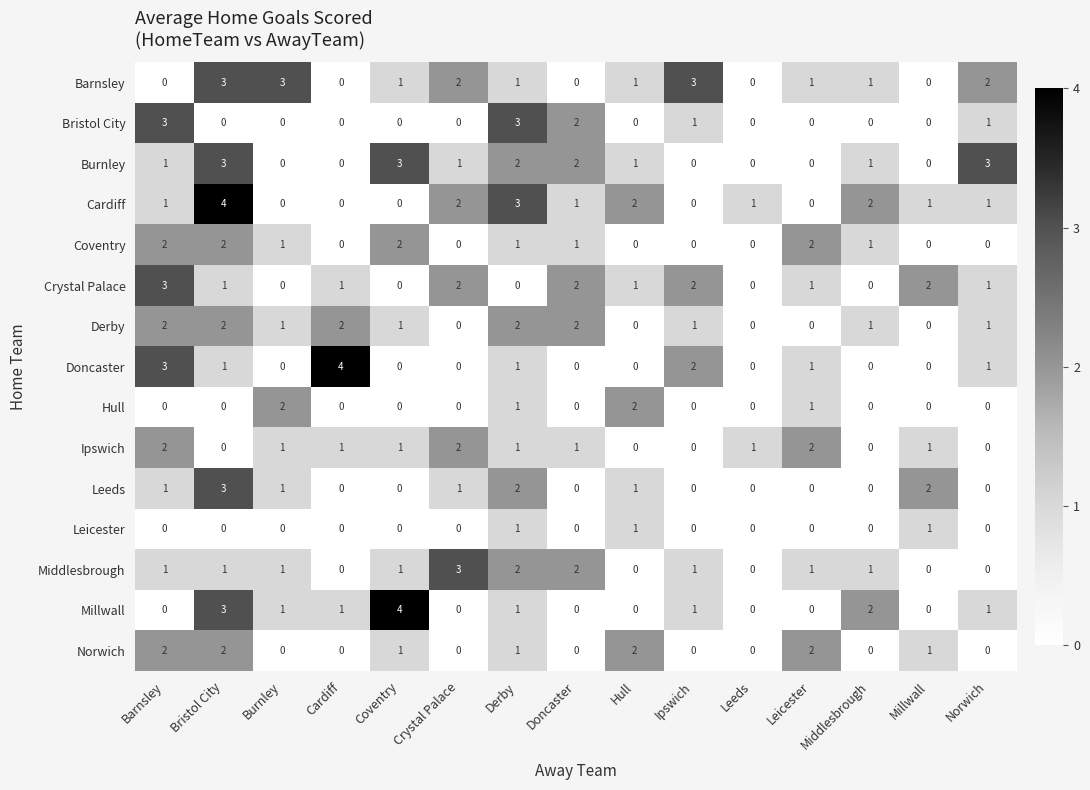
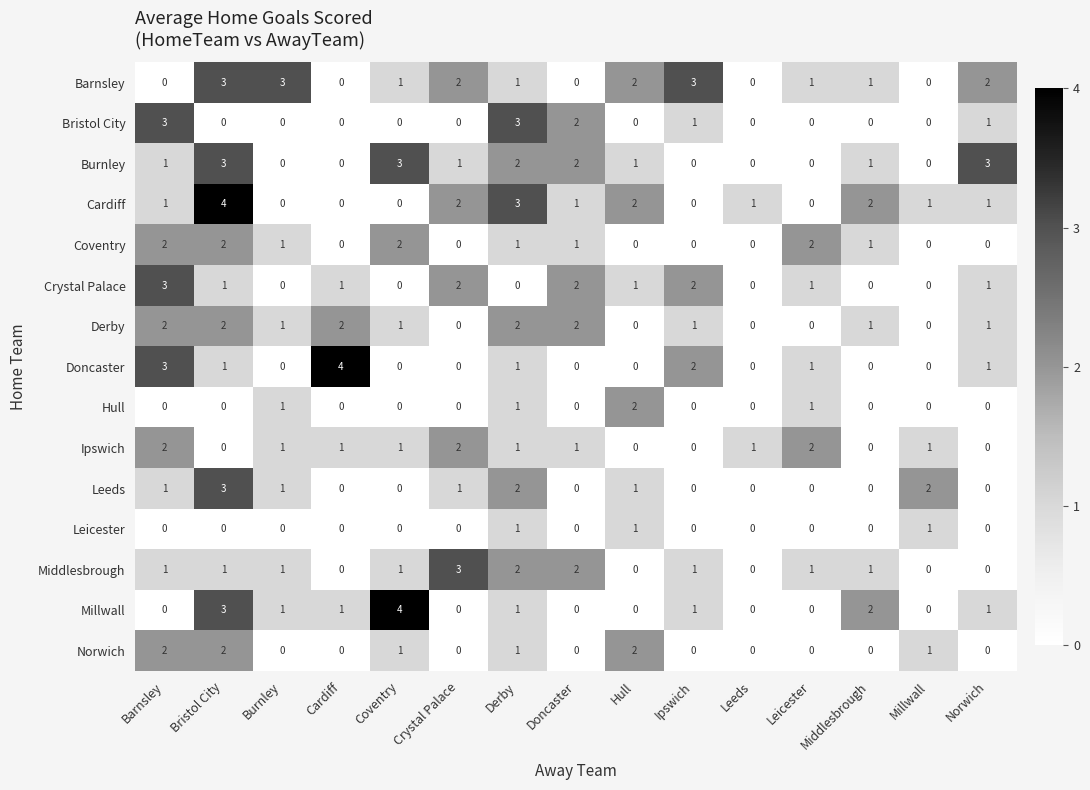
Barnsley, Hull: 1 -> 2
Crystal Palace, Millwall: 2 -> 0
Hull, Burnley: 2 -> 1
Norwich, Leicester: 2 -> 0
